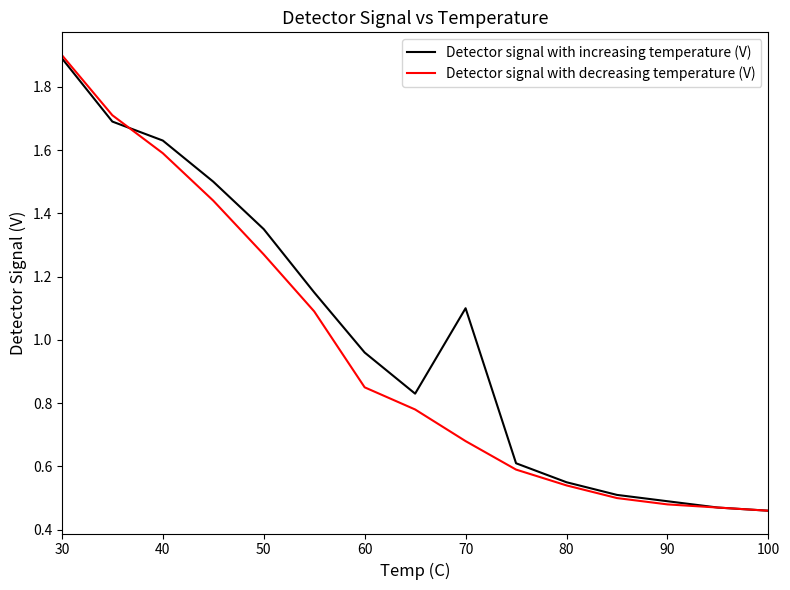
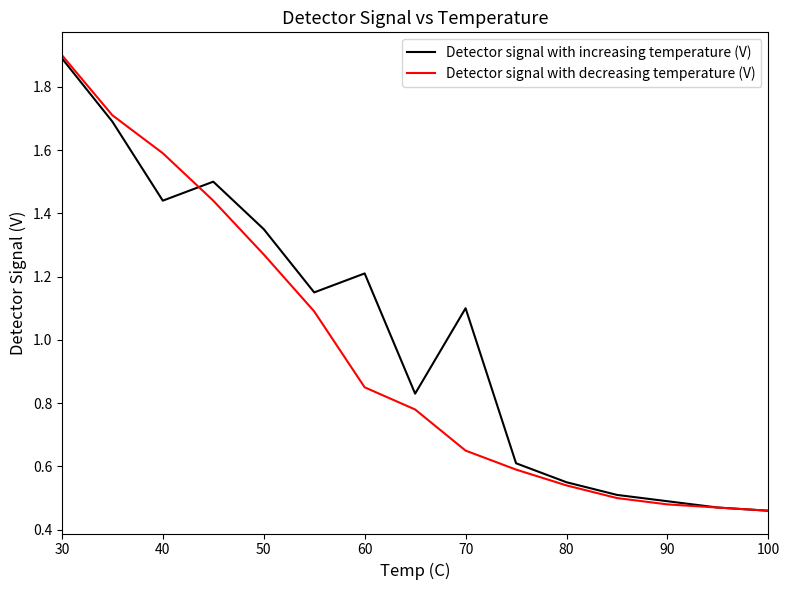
Detector signal with increasing temperature (V), 40: 1.63 -> 1.44
Detector signal with increasing temperature (V), 60: 0.96 -> 1.21
Detector signal with decreasing temperature (V), 70: 0.68 -> 0.65
